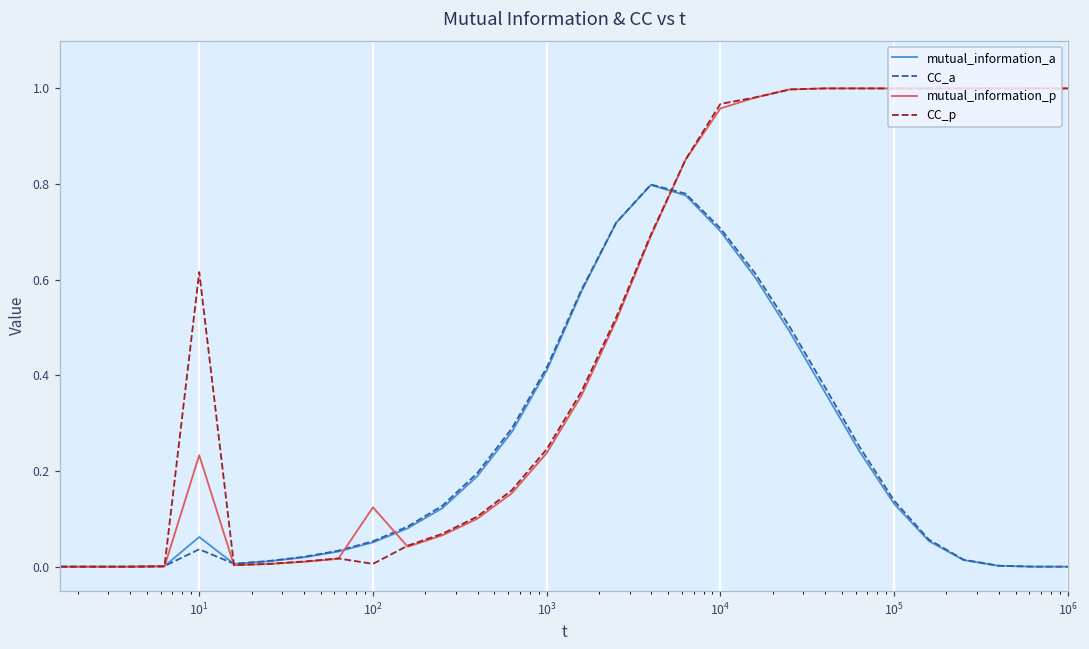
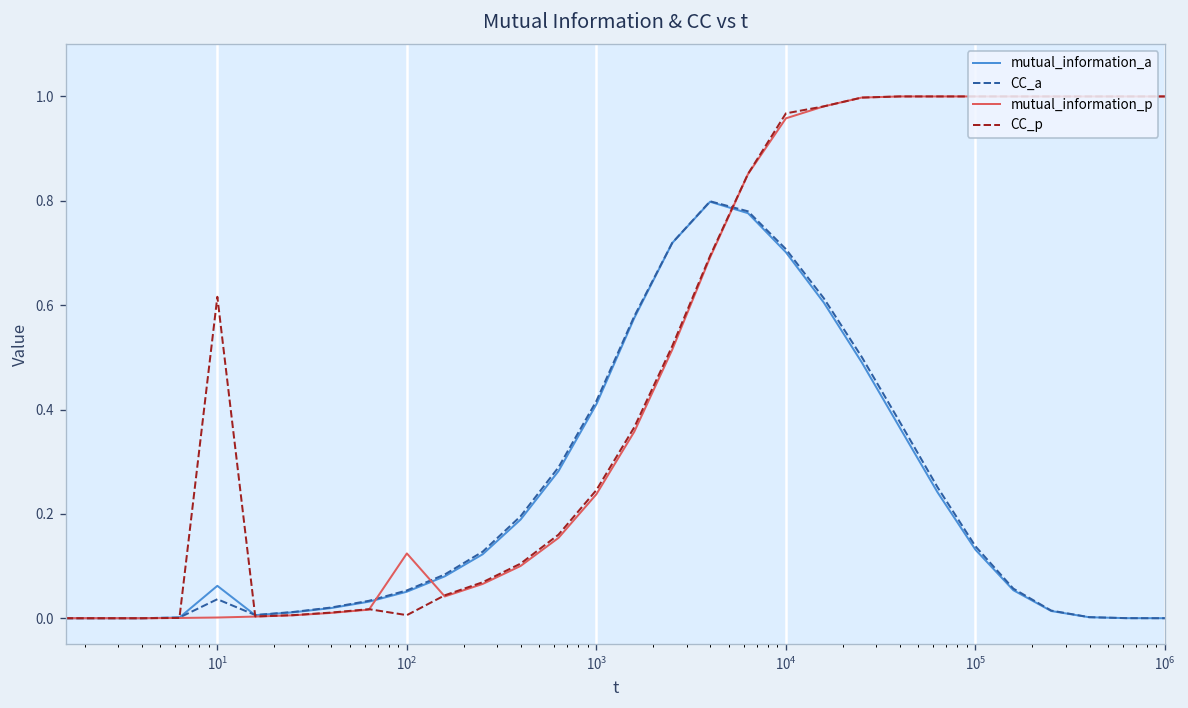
mutual_information_p, 10^1: 0.23 -> 0.00
